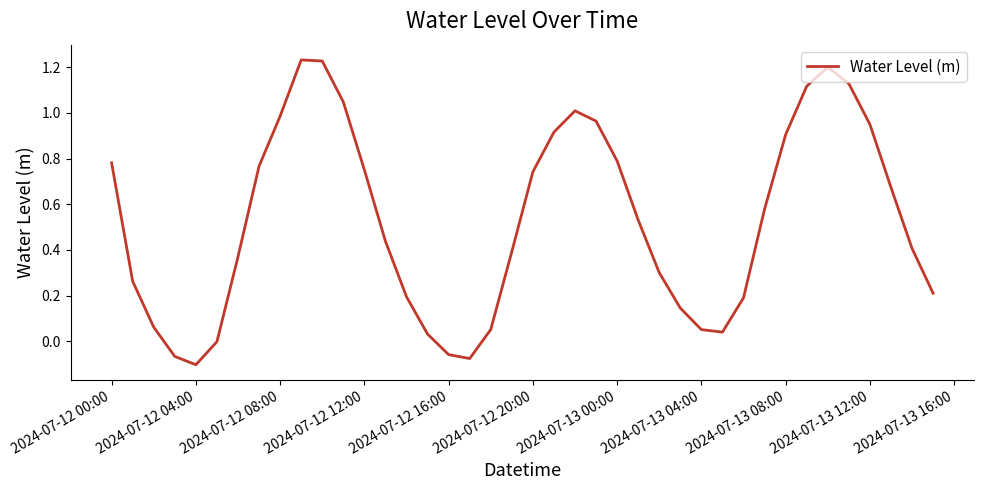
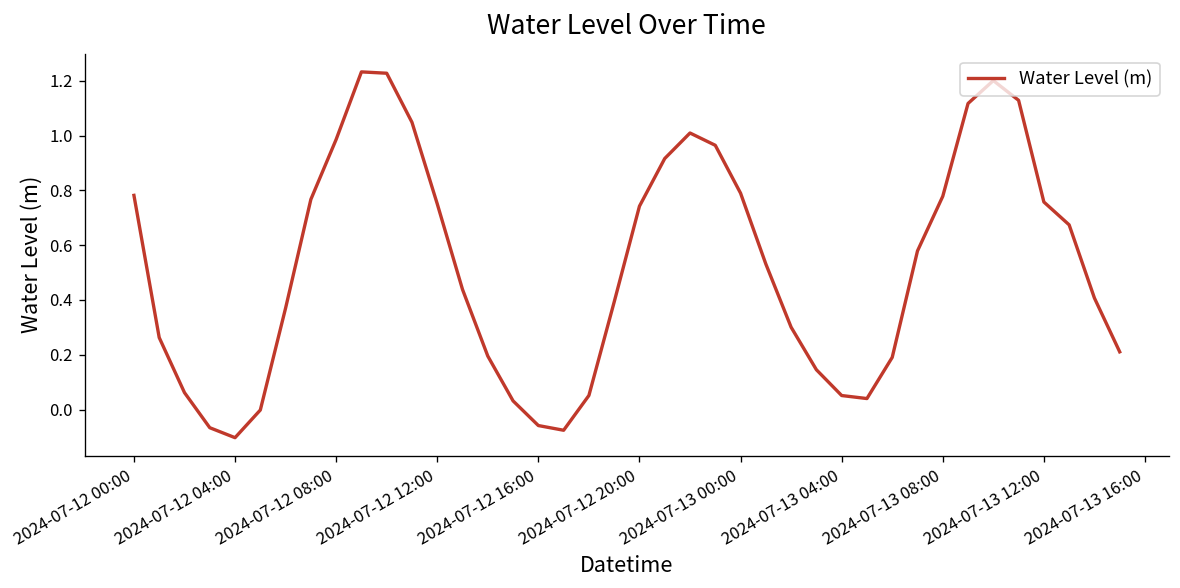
2024-07-13 08:00: 0.90 -> 0.78
2024-07-13 12:00: 0.95 -> 0.76
